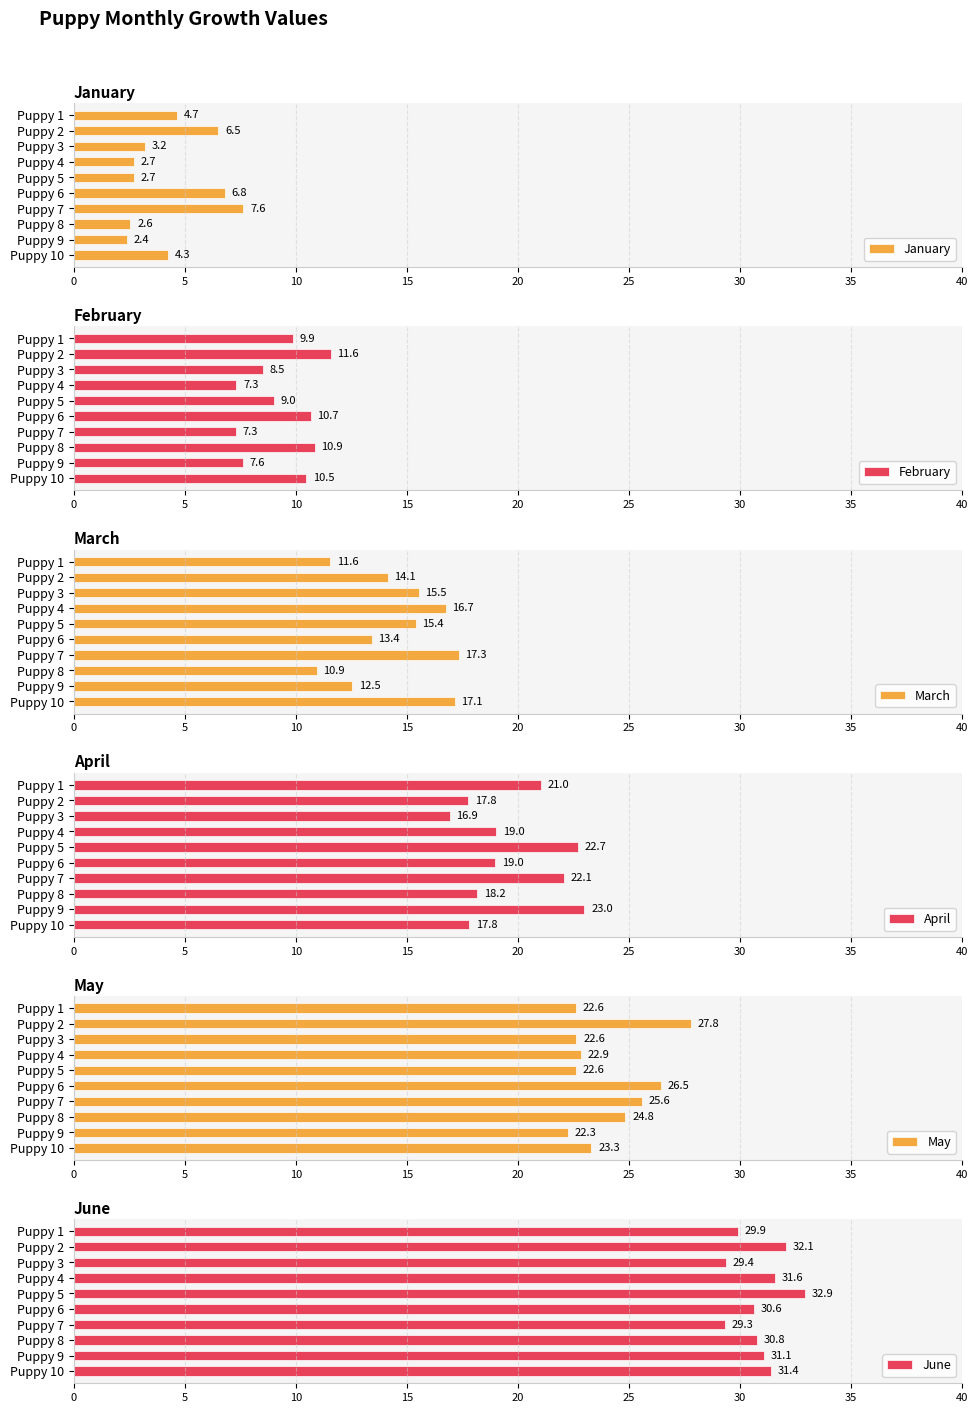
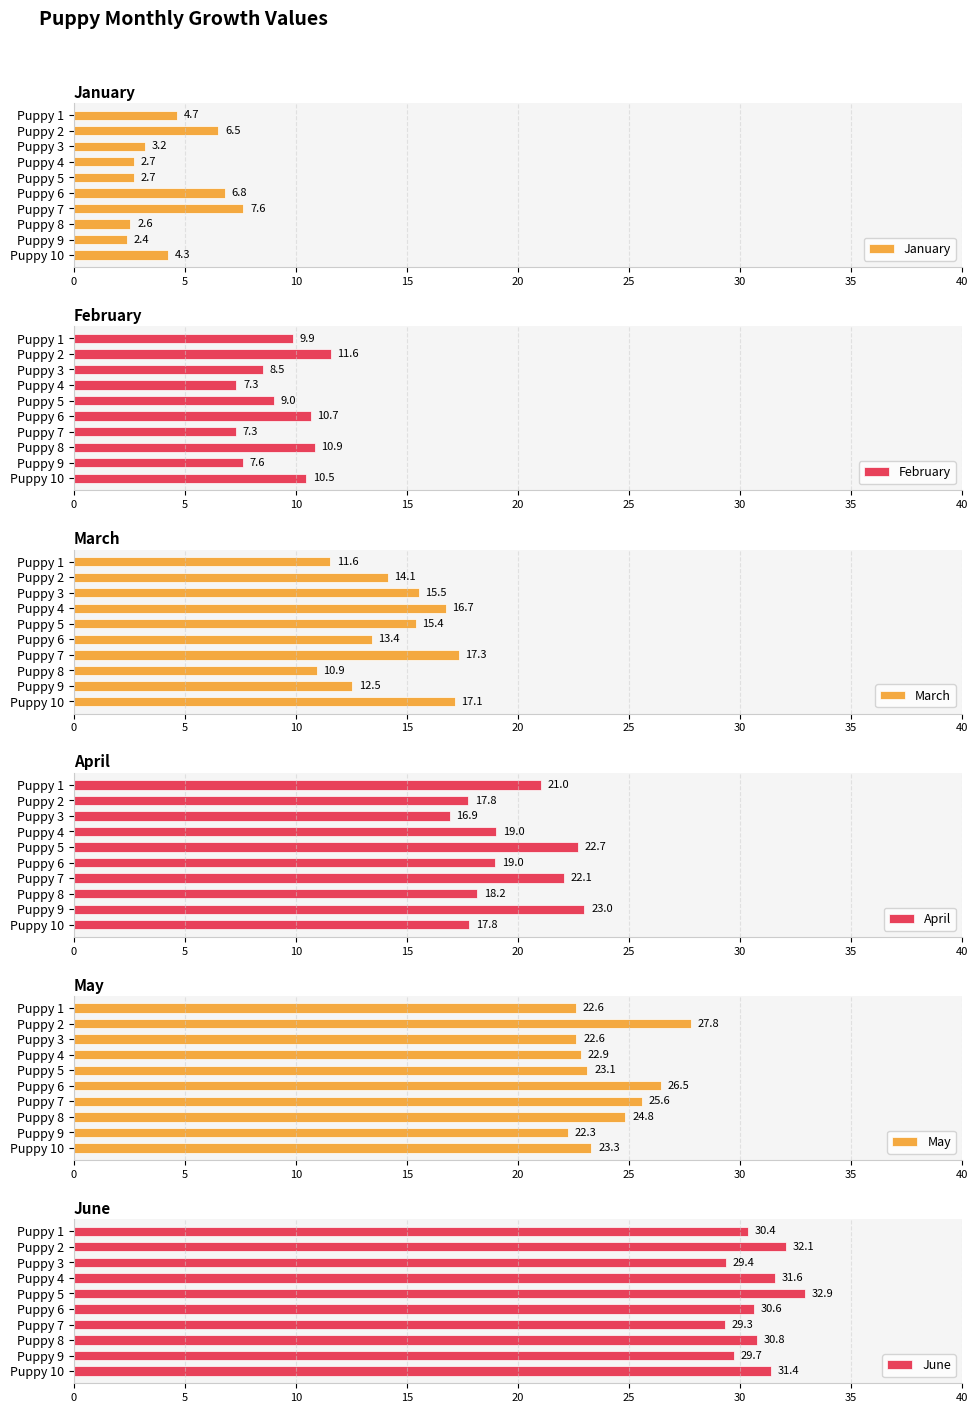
May, Puppy 5: 22.6 -> 23.1
June, Puppy 1: 29.9 -> 30.4
June, Puppy 9: 31.1 -> 29.7
